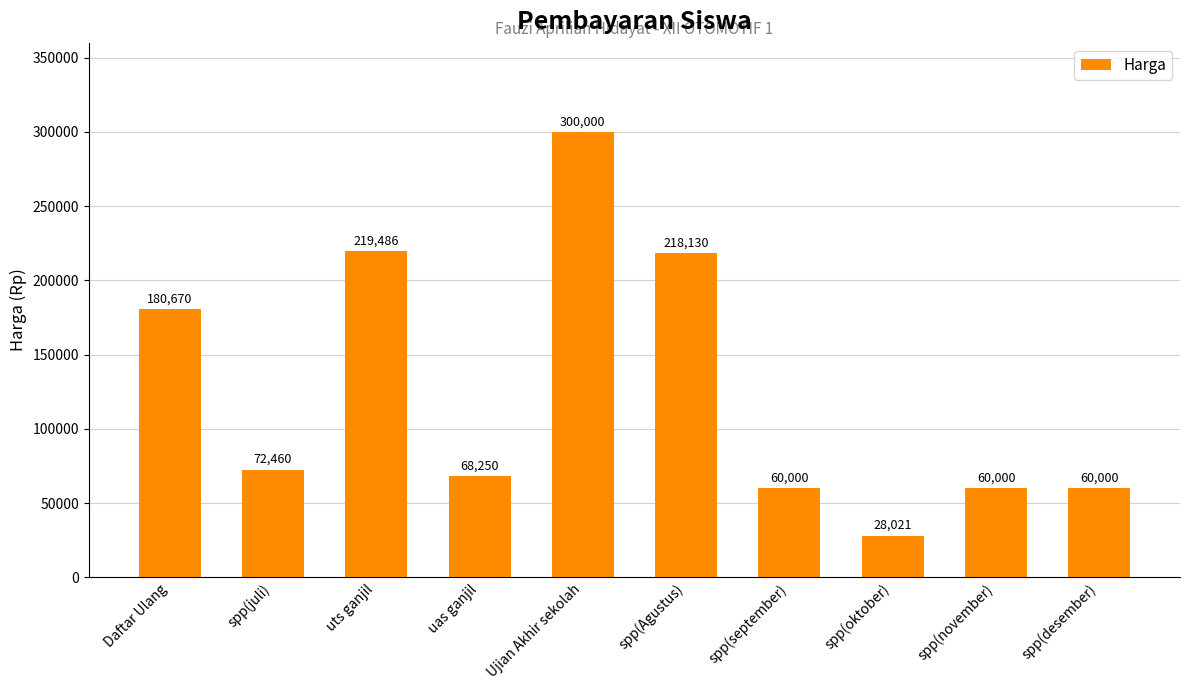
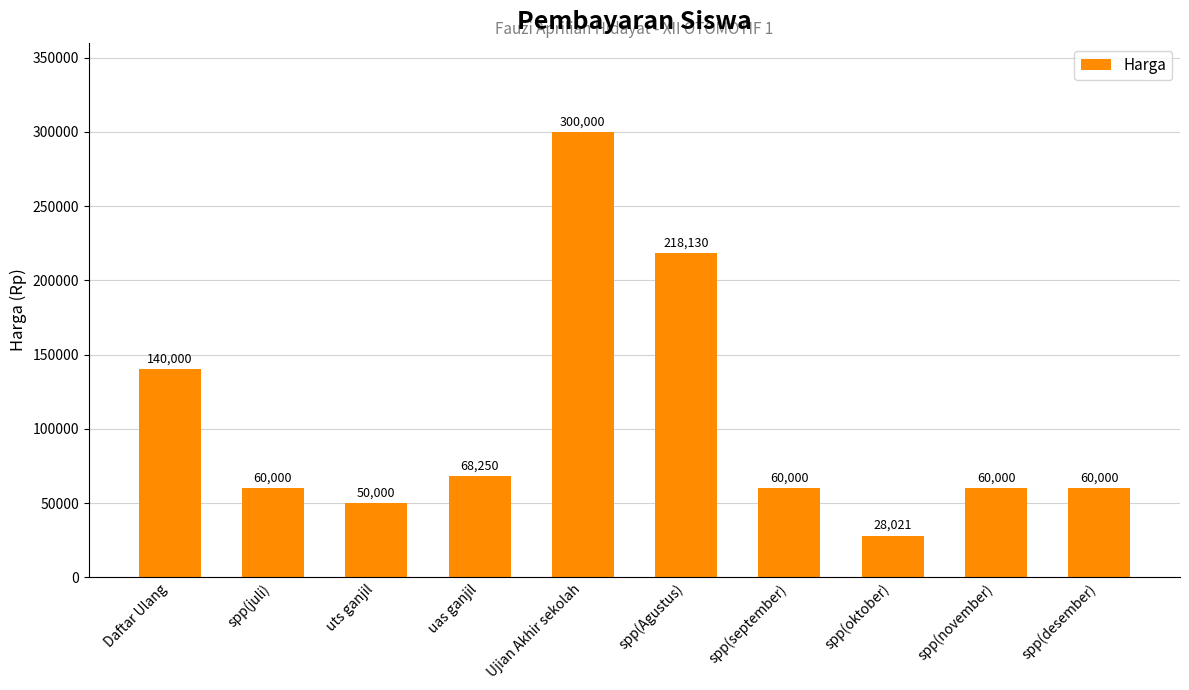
Daftar Ulang: 180,670 -> 140,000
spp(juli): 72,460 -> 60,000
uts ganjil: 219,486 -> 50,000
